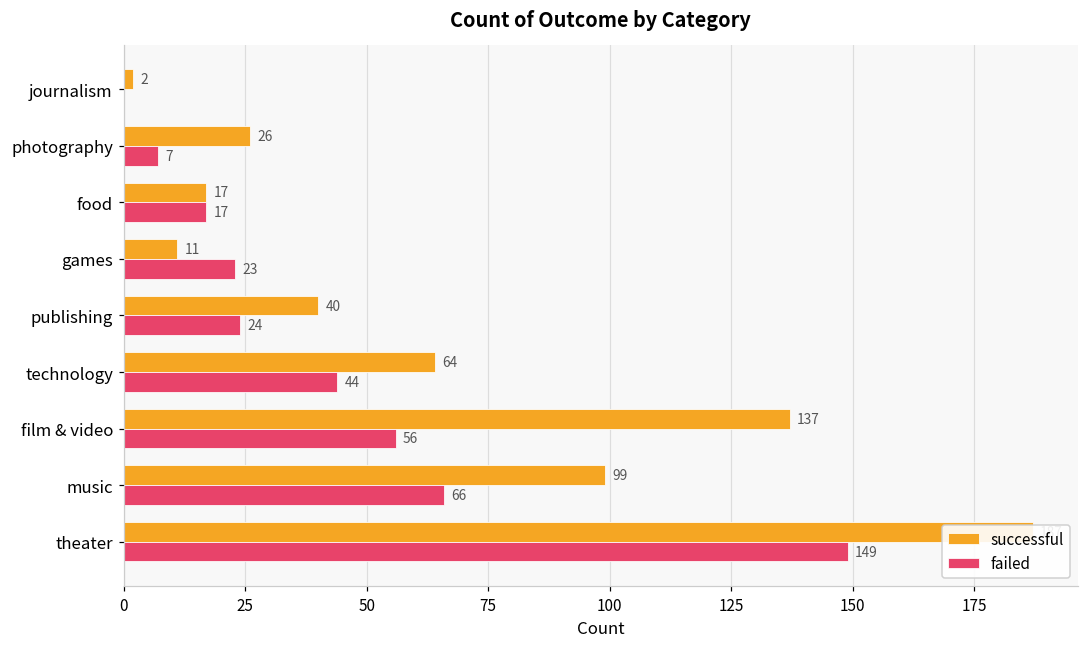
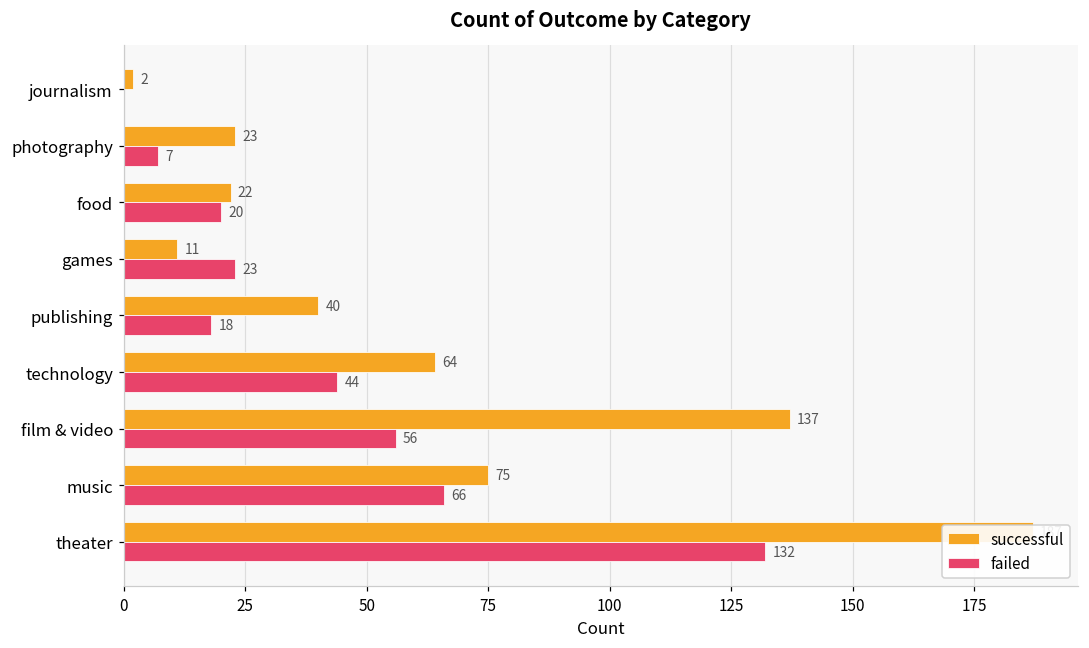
successful, photography: 26 -> 23
successful, food: 17 -> 22
failed, food: 17 -> 20
failed, publishing: 24 -> 18
successful, music: 99 -> 75
failed, theater: 149 -> 132
